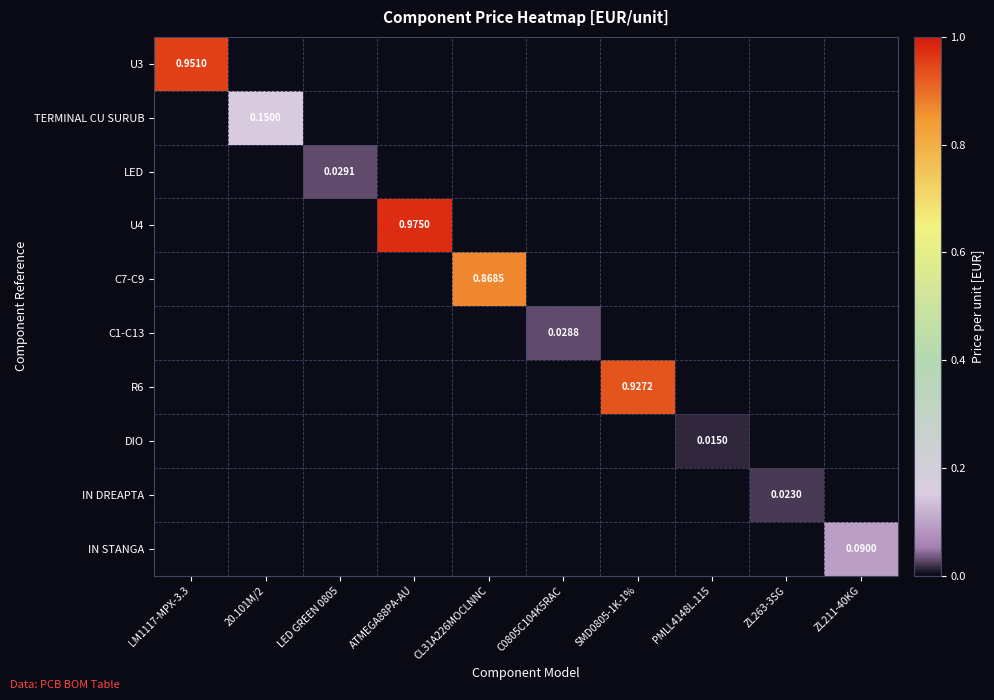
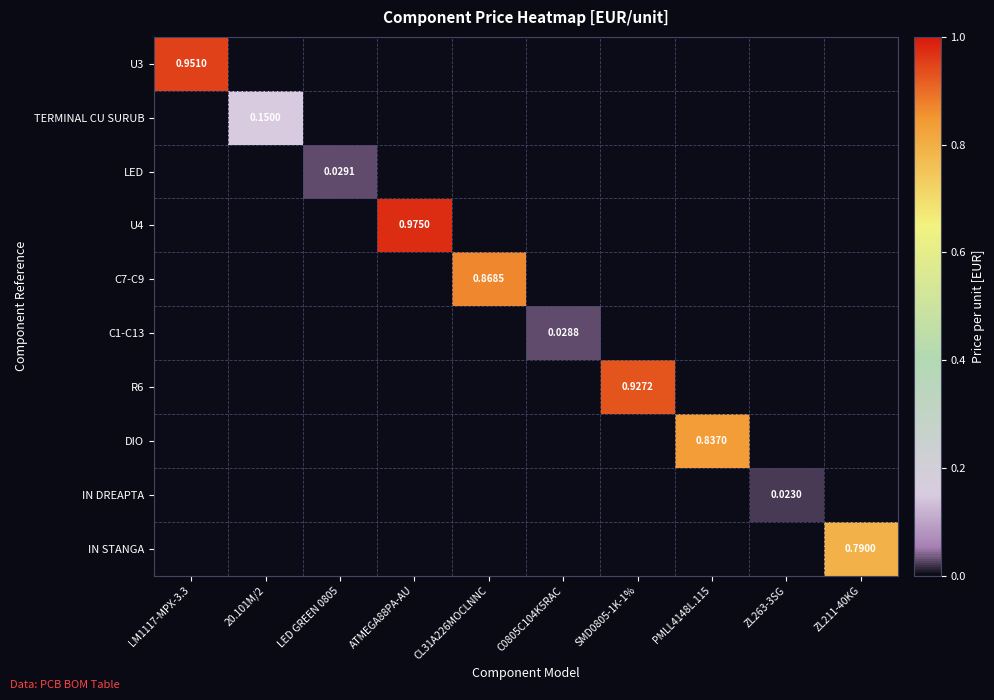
DIO, PMLL4148L.115: 0.0150 -> 0.8370
IN STANGA, ZL211-40KG: 0.0900 -> 0.7900
